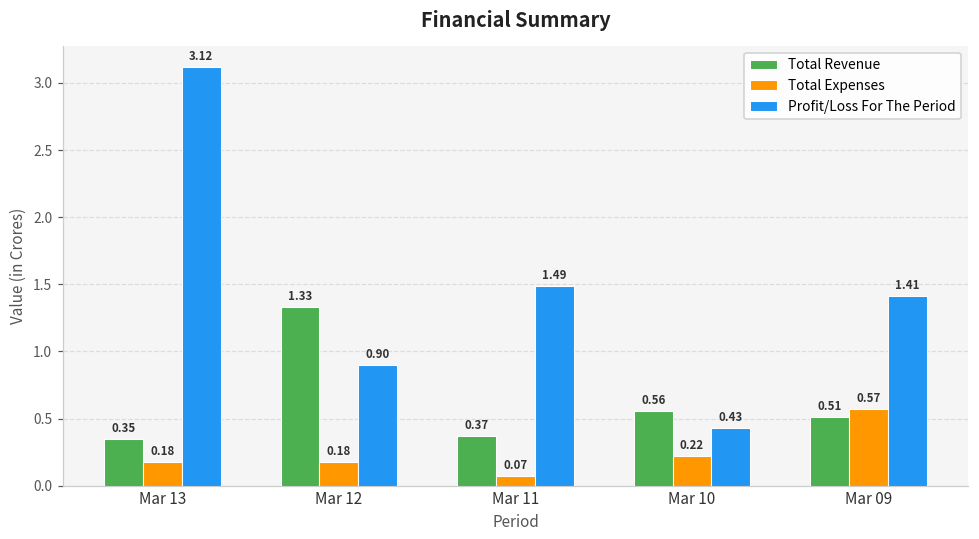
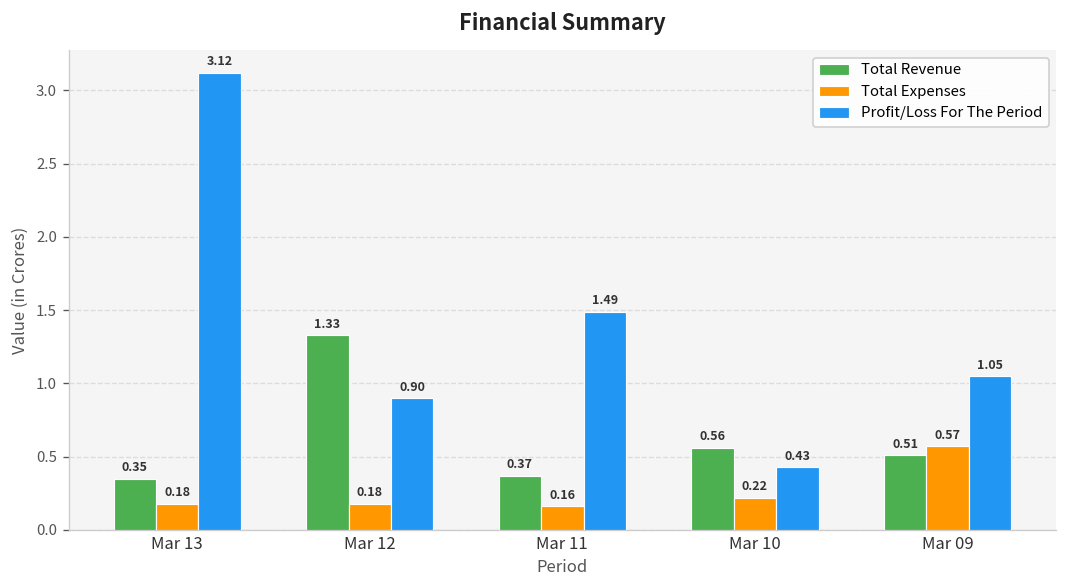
Total Expenses, Mar 11: 0.07 -> 0.16
Profit/Loss For The Period, Mar 09: 1.41 -> 1.05
